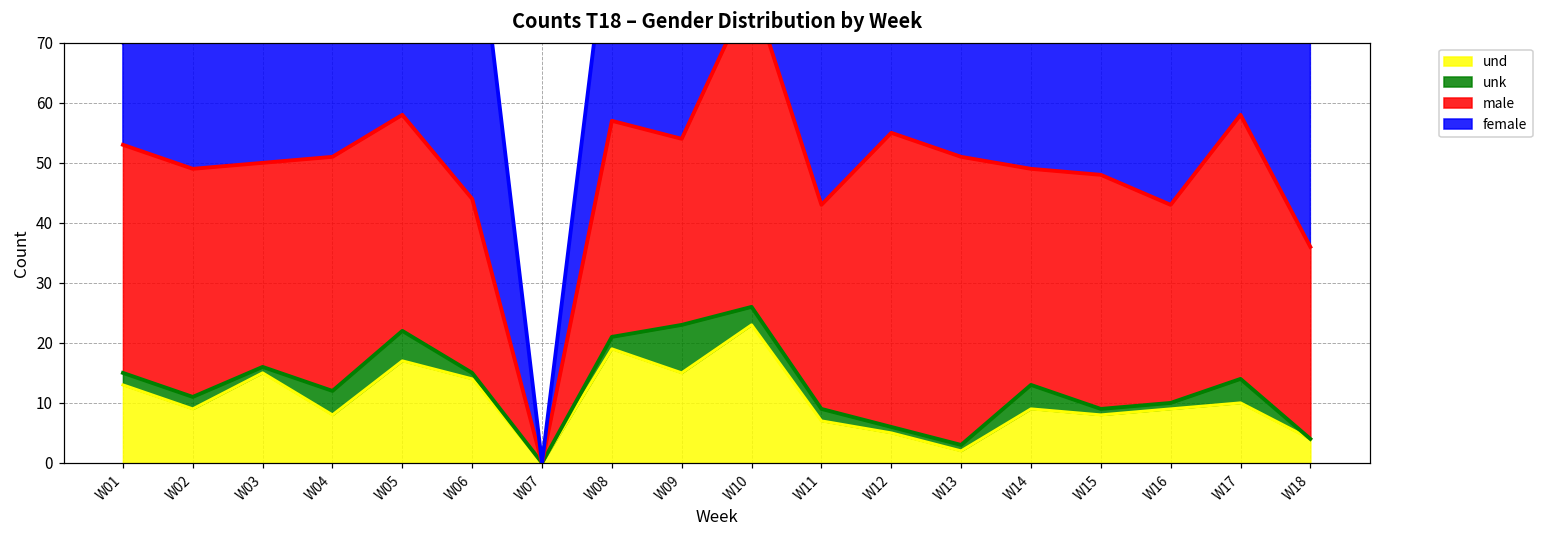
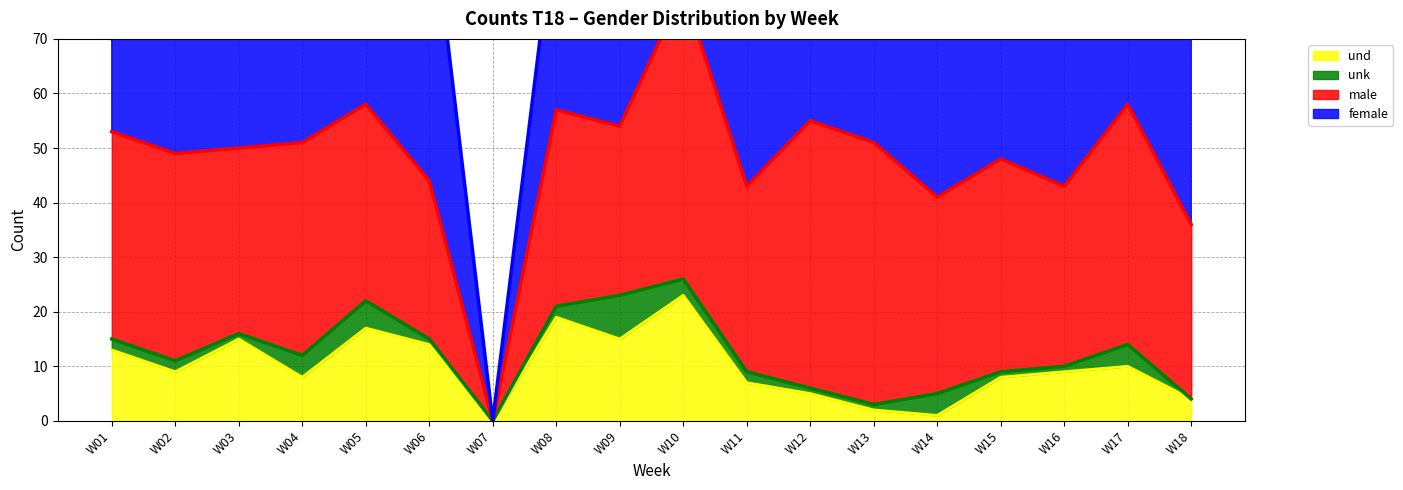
und, W14: 9 -> 1
